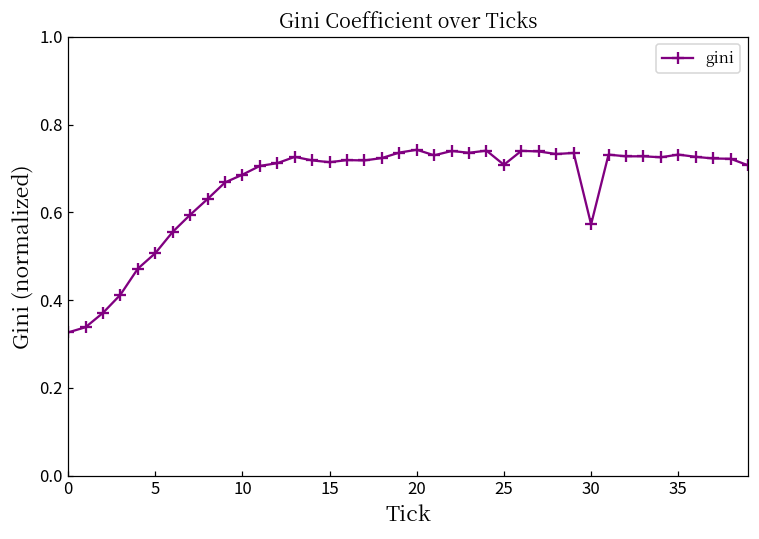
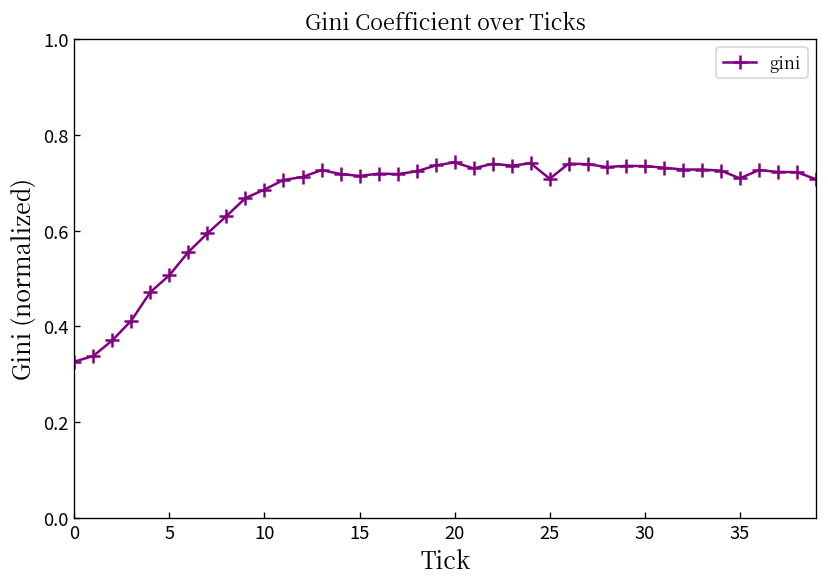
30: 0.57 -> 0.73
35: 0.73 -> 0.71
